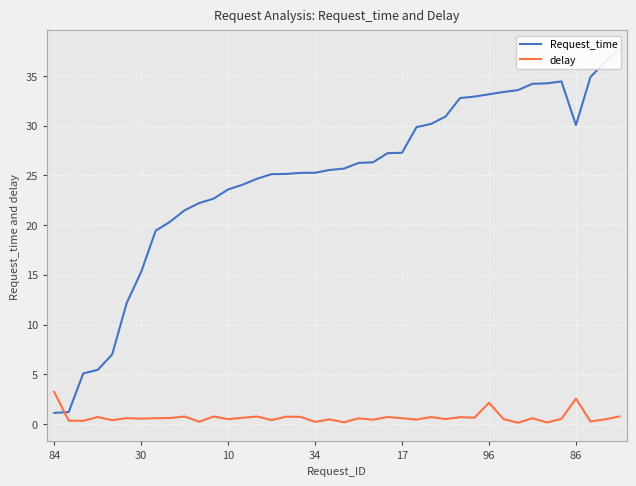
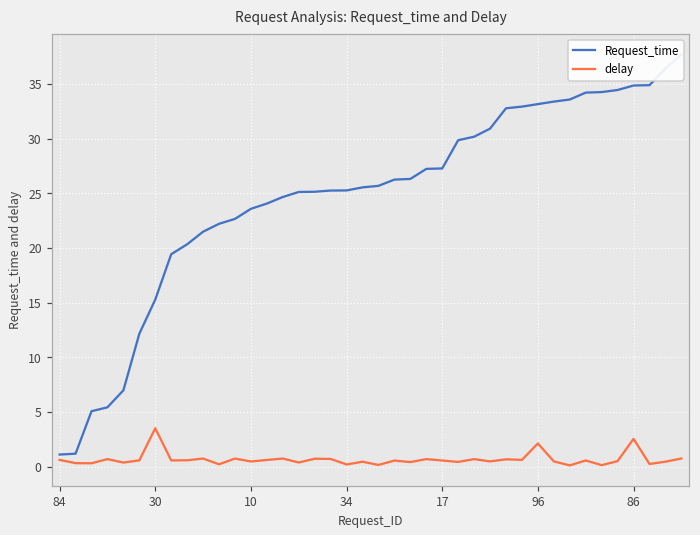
delay, 84: 3 -> 1
delay, 30: 1 -> 4
Request_time, 86: 30 -> 35
